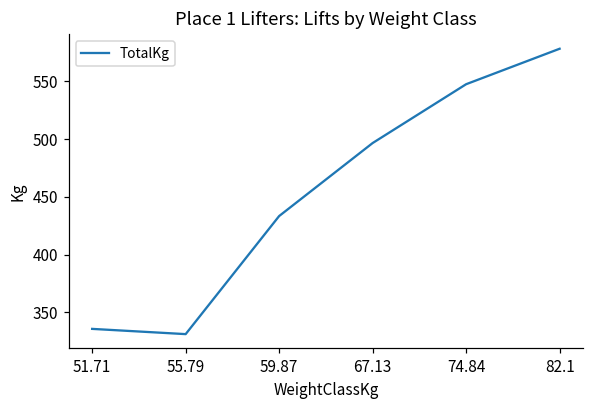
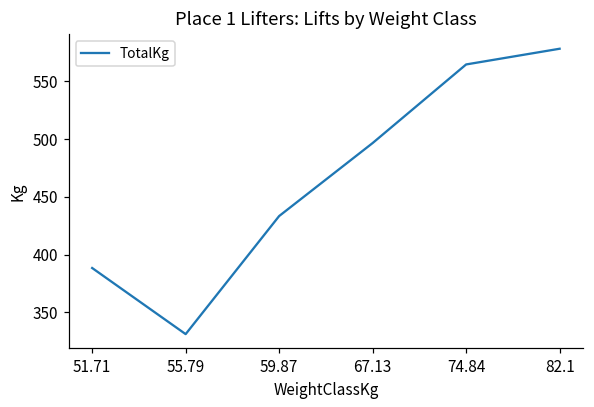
51.71: 336 -> 388
74.84: 548 -> 565
